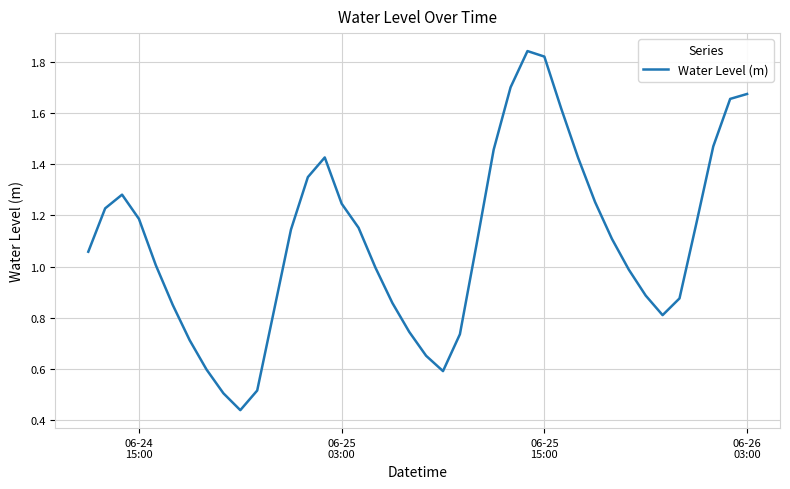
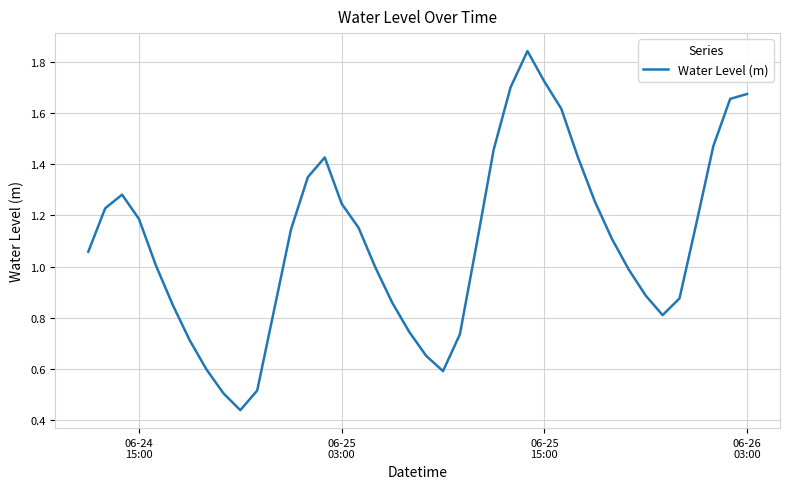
06-25 15:00: 1.82 -> 1.72
